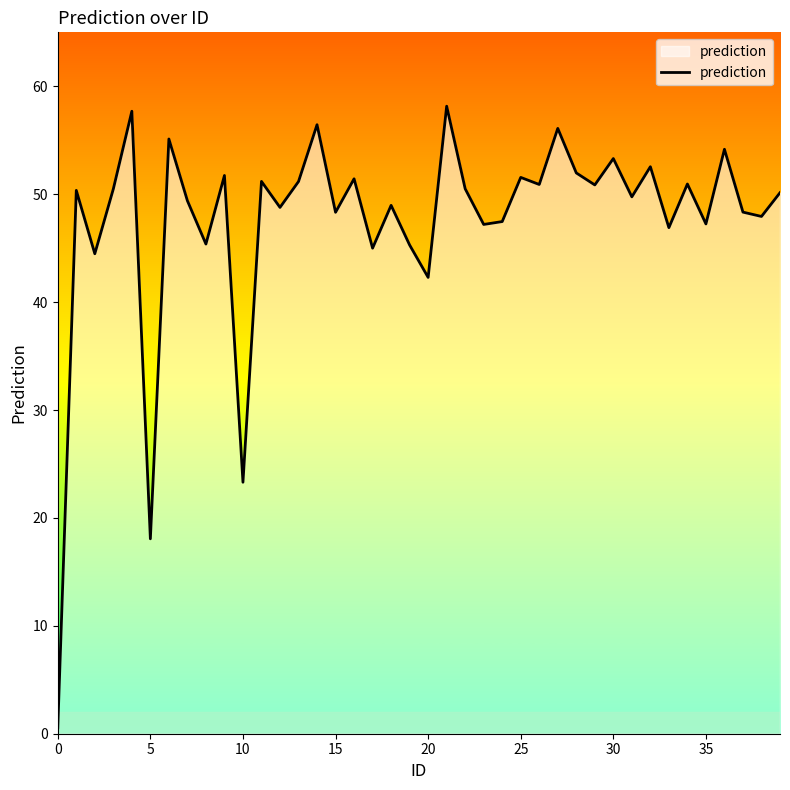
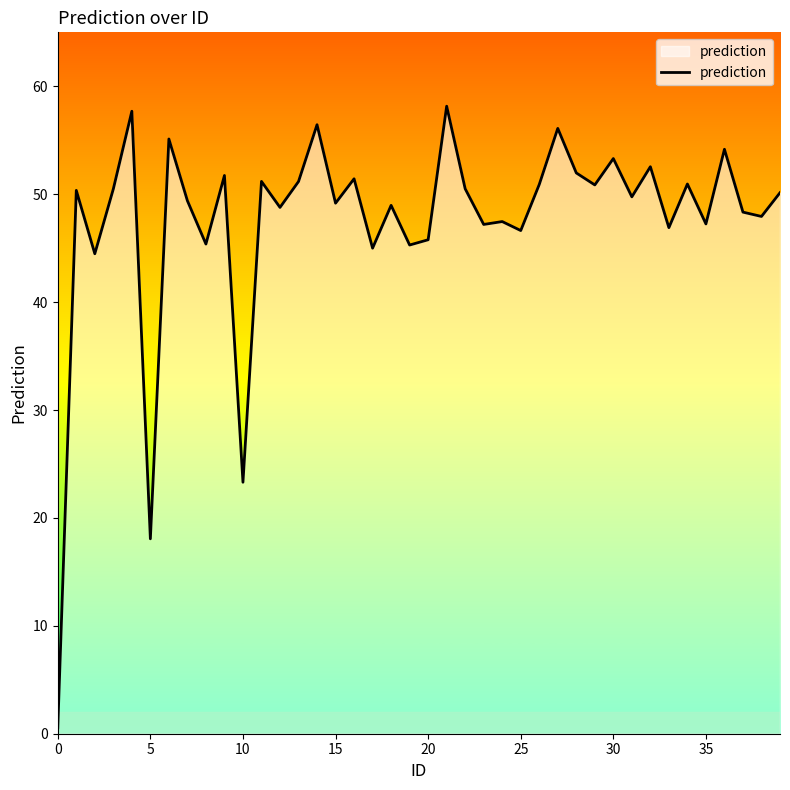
15: 48.3 -> 49.2
20: 42.3 -> 45.8
25: 51.6 -> 46.6
